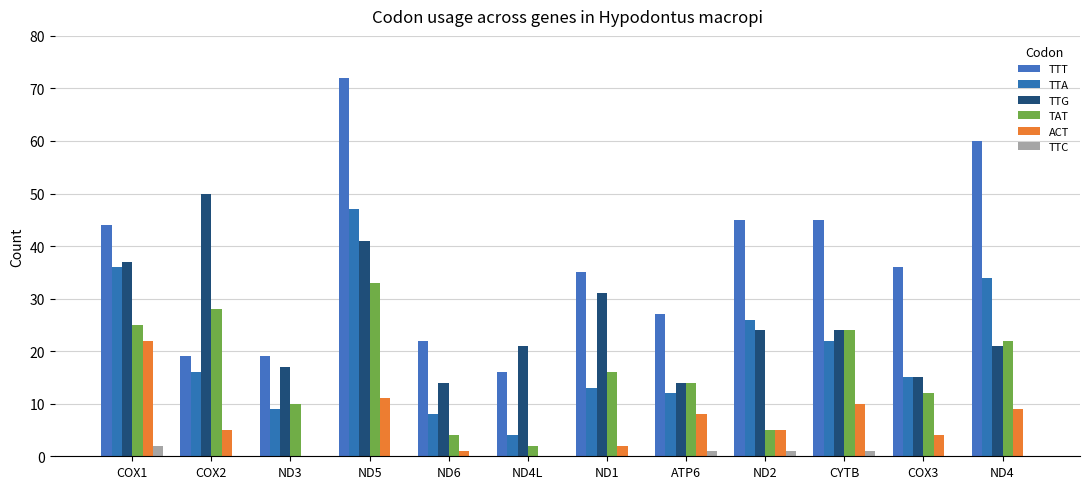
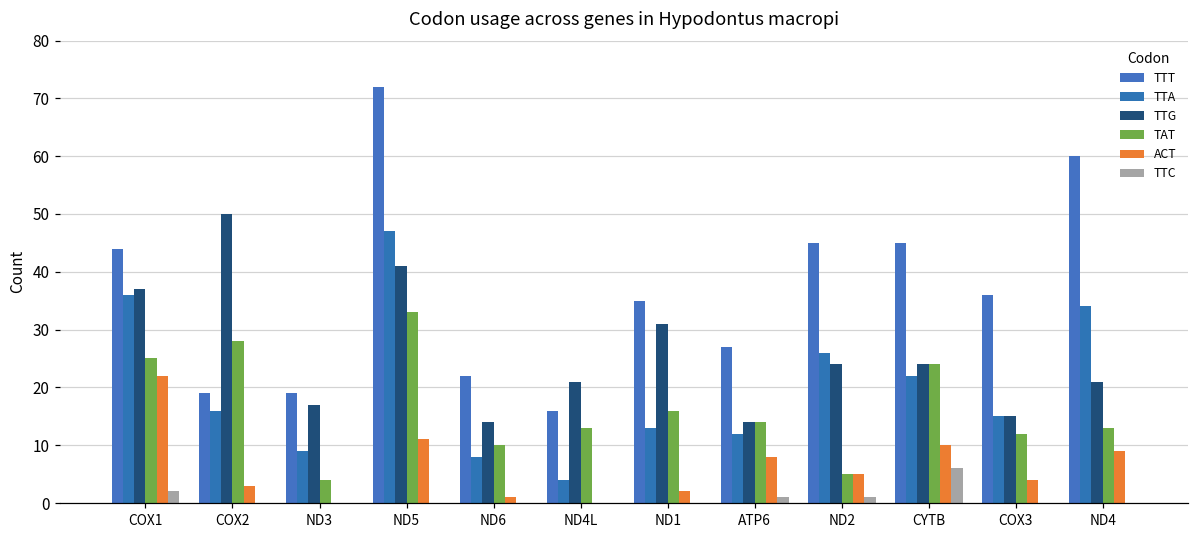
ACT, COX2: 5 -> 3
TAT, ND3: 10 -> 4
TAT, ND6: 4 -> 10
TAT, ND4L: 2 -> 13
TTC, CYTB: 1 -> 6
TAT, ND4: 22 -> 13
